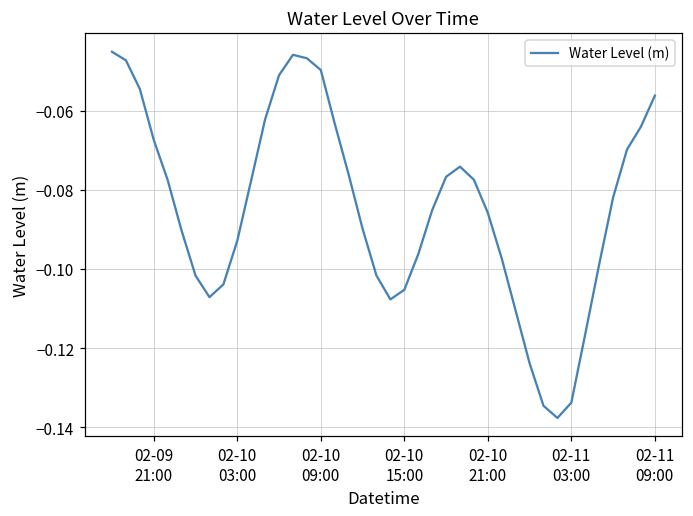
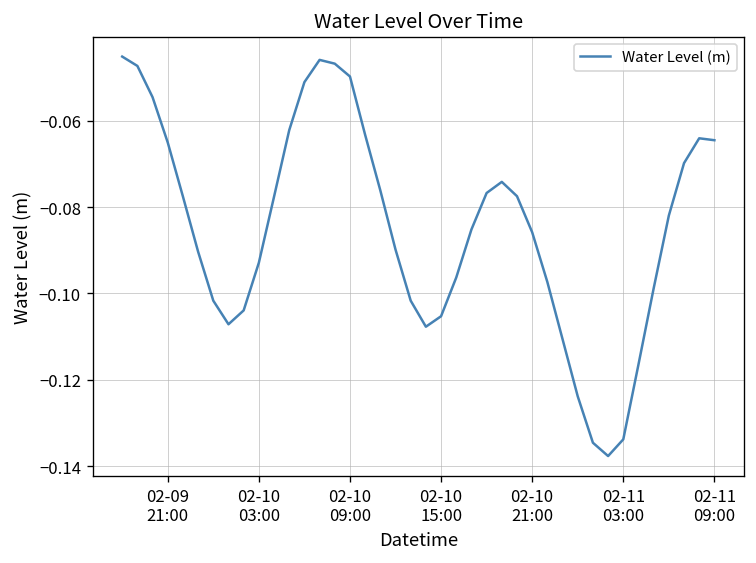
02-09 21:00: -0.067 -> -0.065
02-11 09:00: -0.056 -> -0.064
